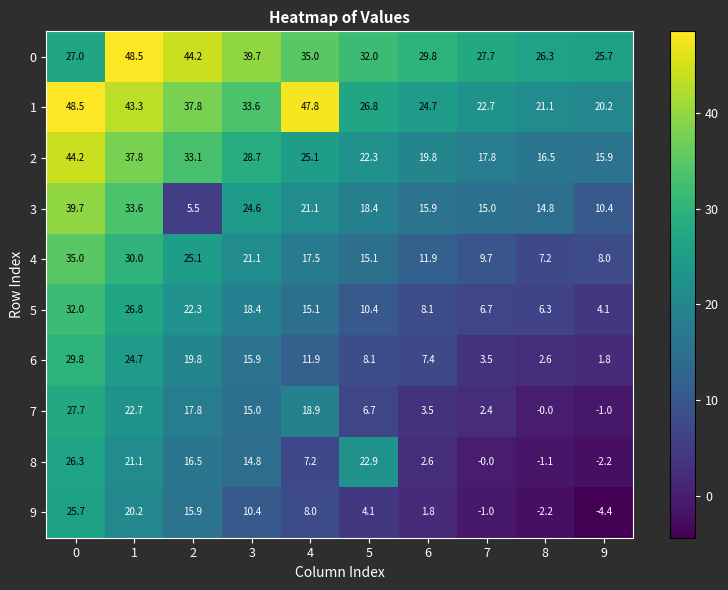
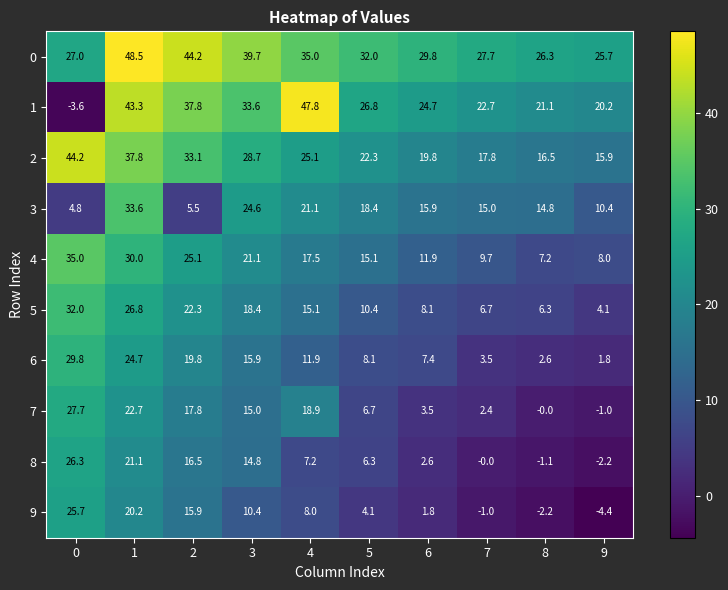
1, 0: 48.5 -> -3.6
3, 0: 39.7 -> 4.8
8, 5: 22.9 -> 6.3
